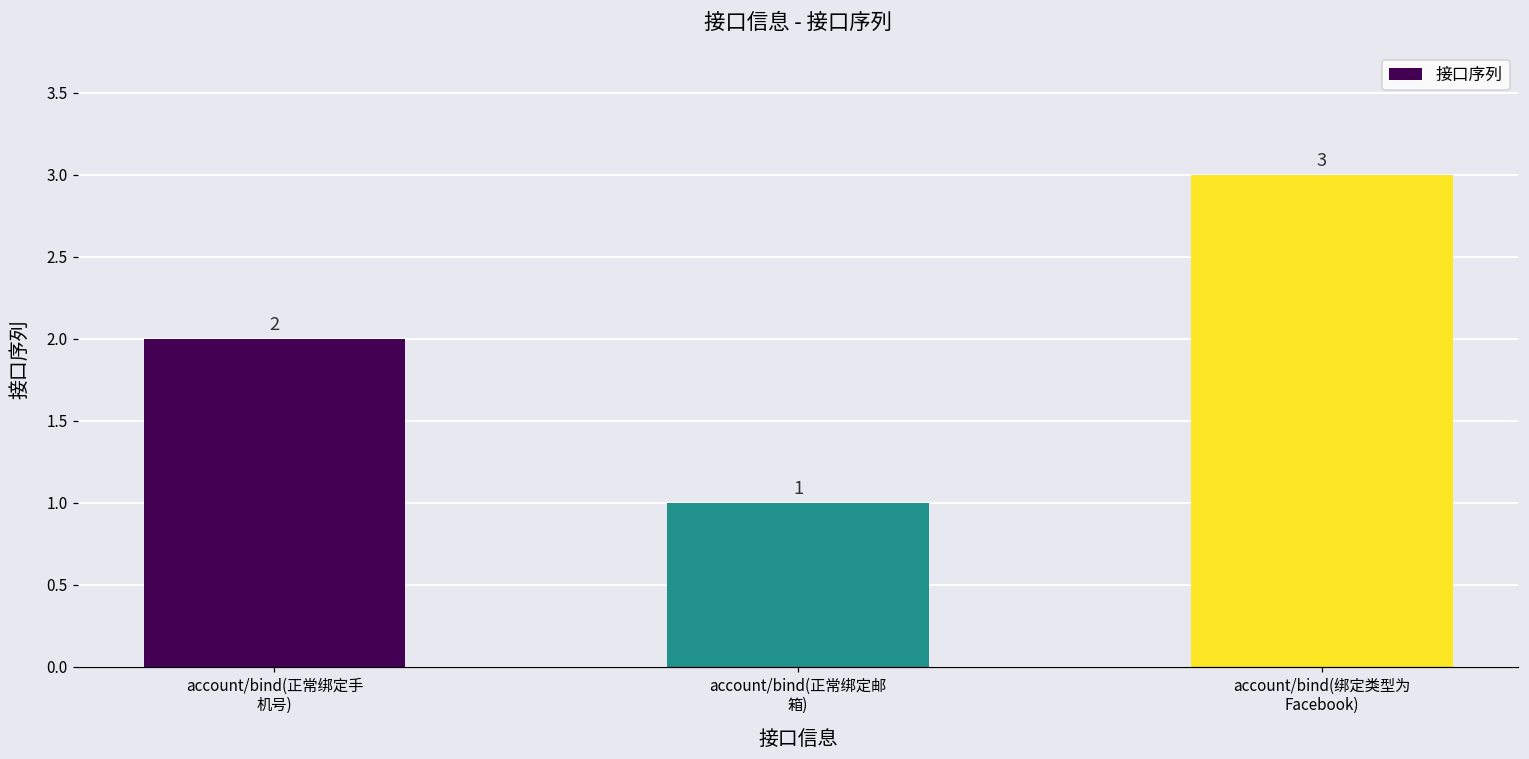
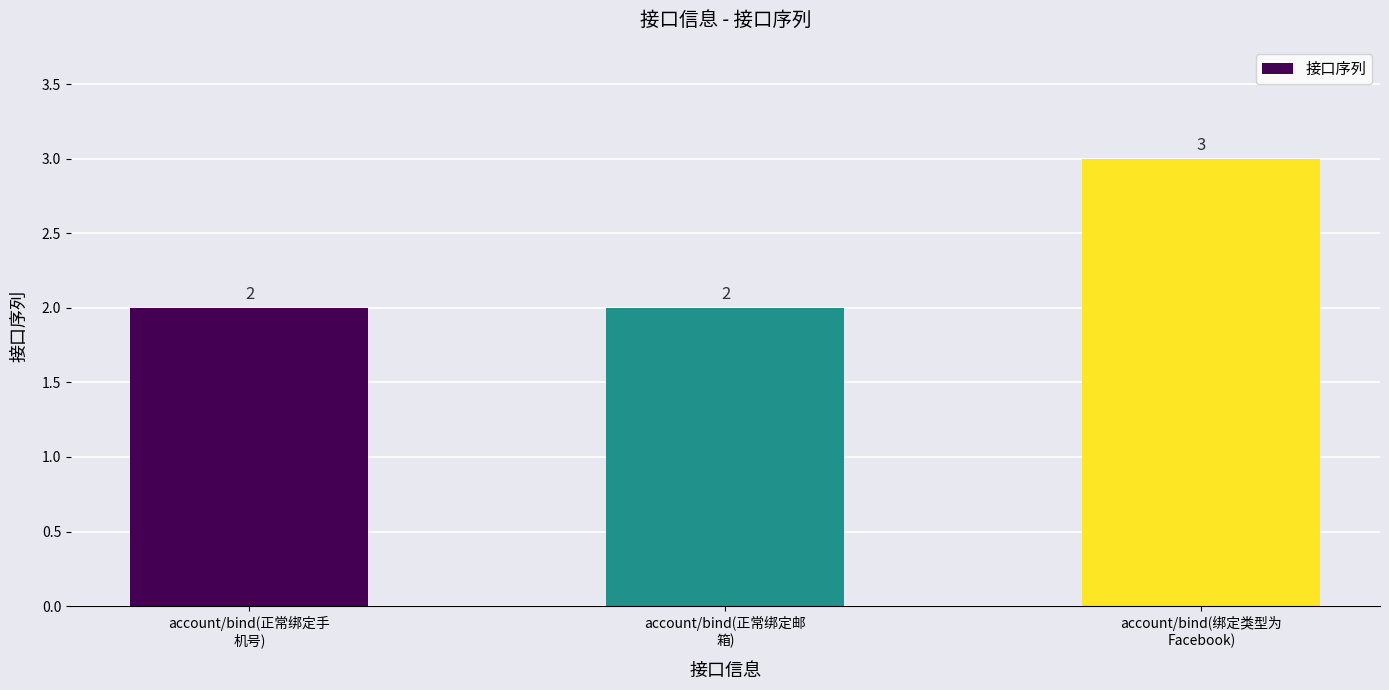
account/bind(正常绑定邮 箱): 1 -> 2
